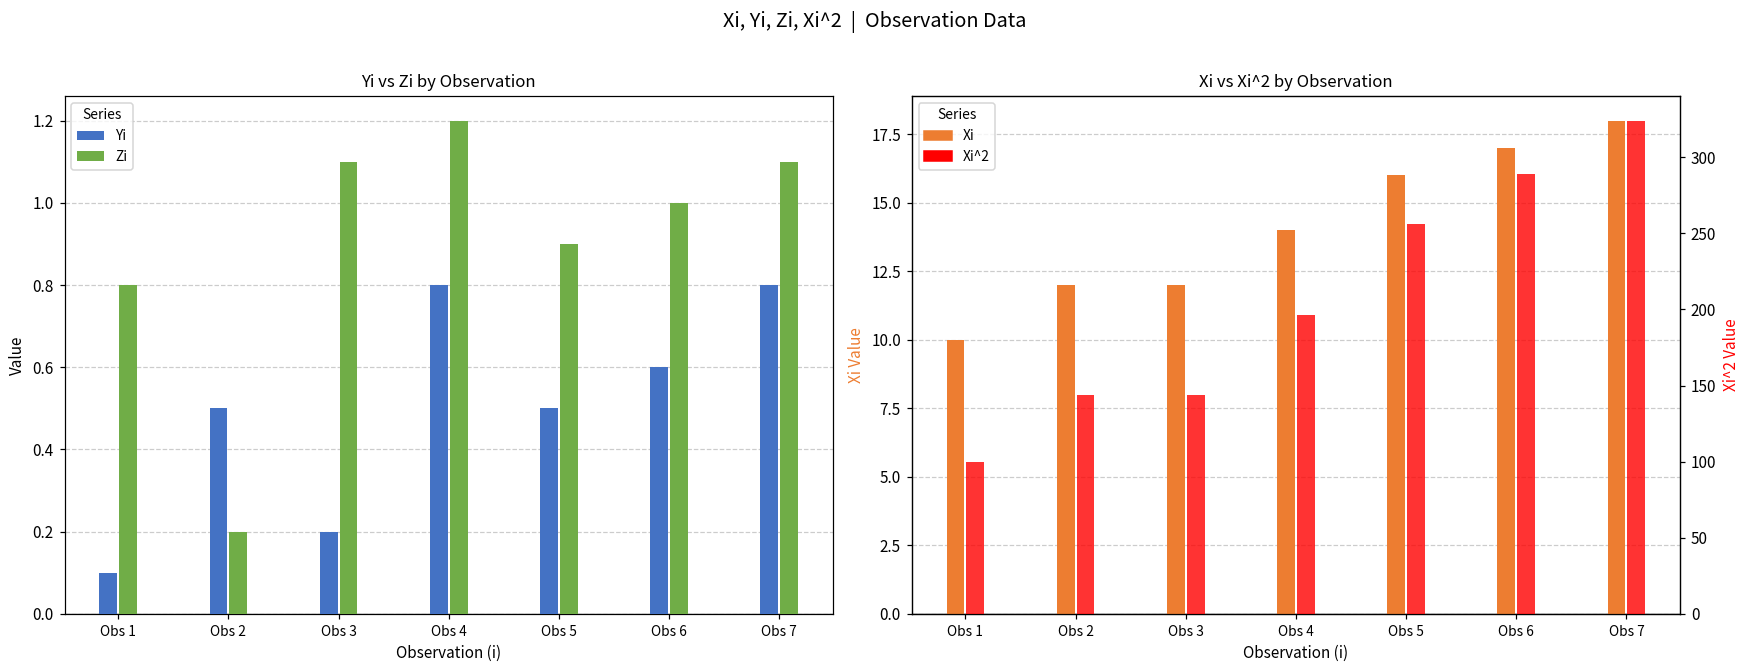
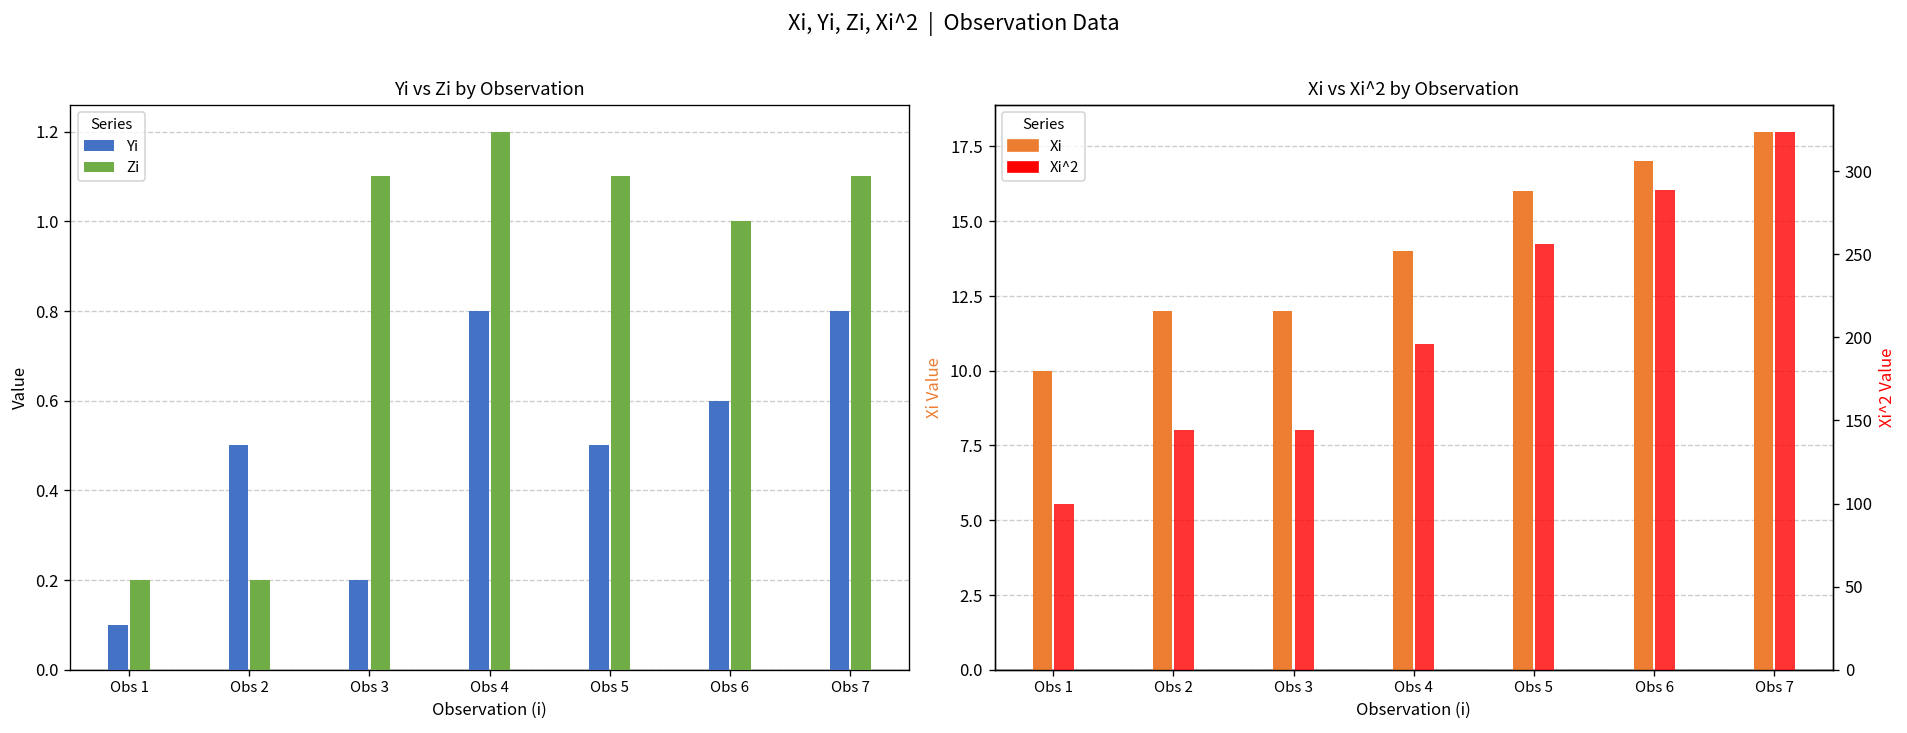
Yi vs Zi by Observation, Zi, Obs 1: 0.8 -> 0.2
Yi vs Zi by Observation, Zi, Obs 5: 0.9 -> 1.1
